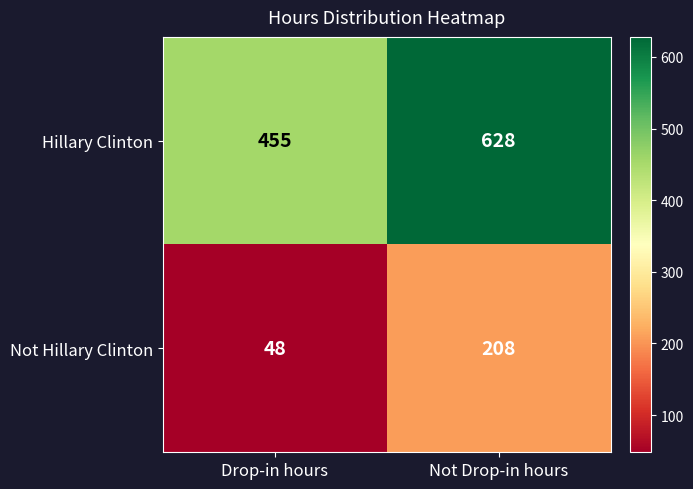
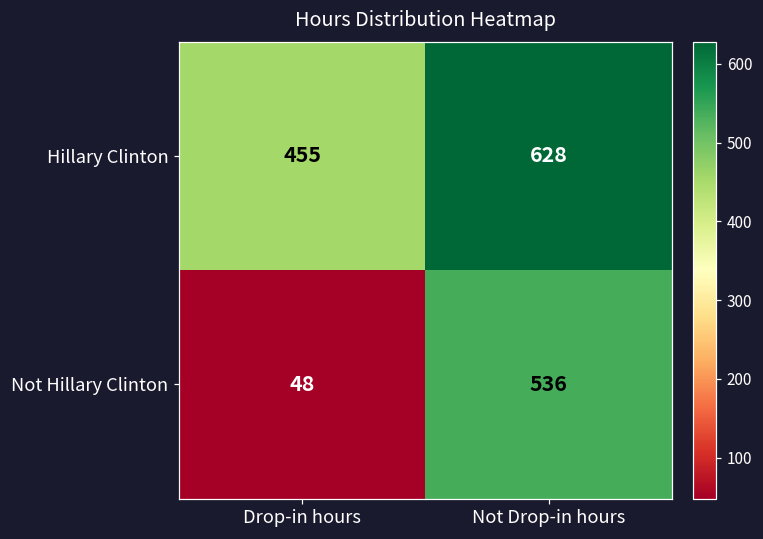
Not Hillary Clinton, Not Drop-in hours: 208 -> 536
